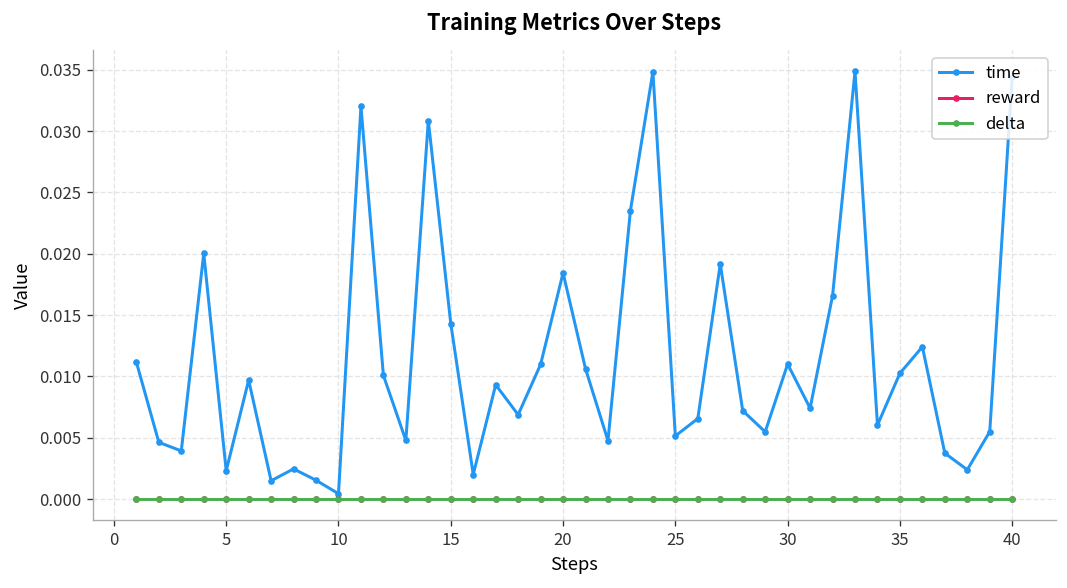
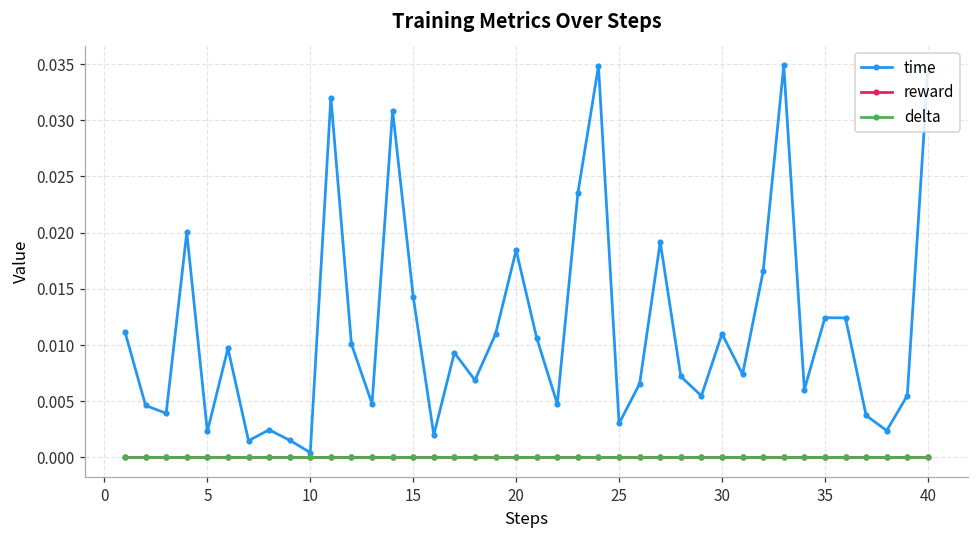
time, 25: 0.0051 -> 0.0030
time, 35: 0.0103 -> 0.0124
